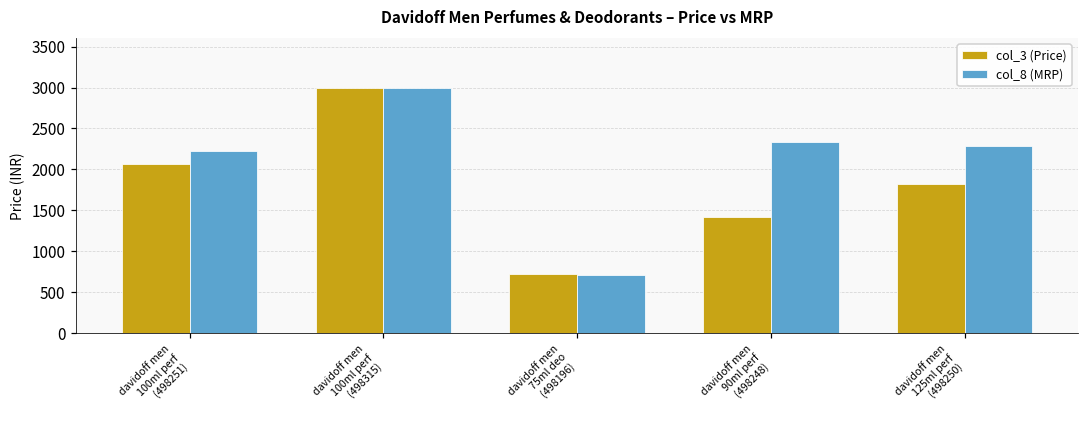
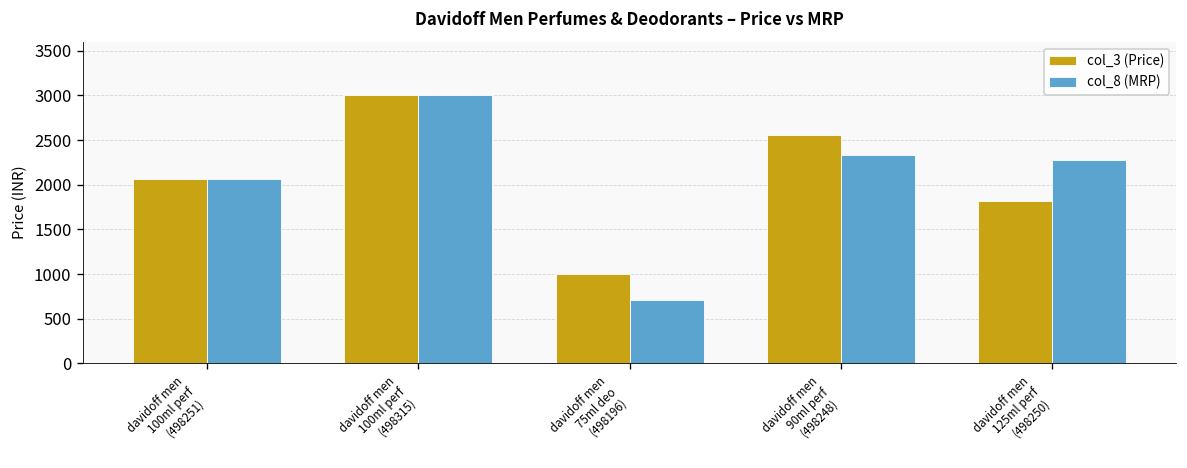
col_8 (MRP), davidoff men 100ml perf (498251): 2200 -> 2100
col_3 (Price), davidoff men 75ml deo (498196): 700 -> 1000
col_3 (Price), davidoff men 90ml perf (498248): 1400 -> 2600
